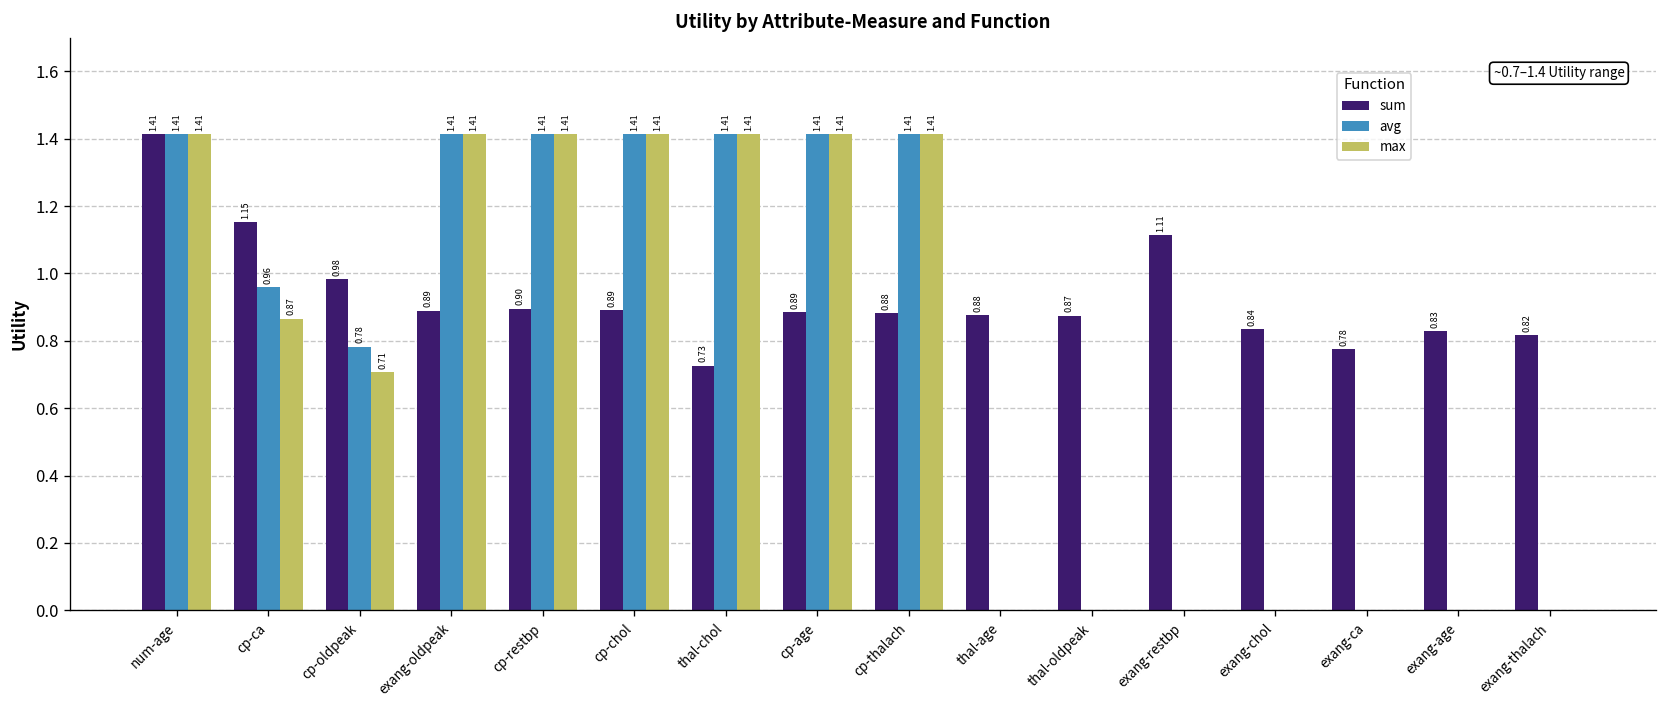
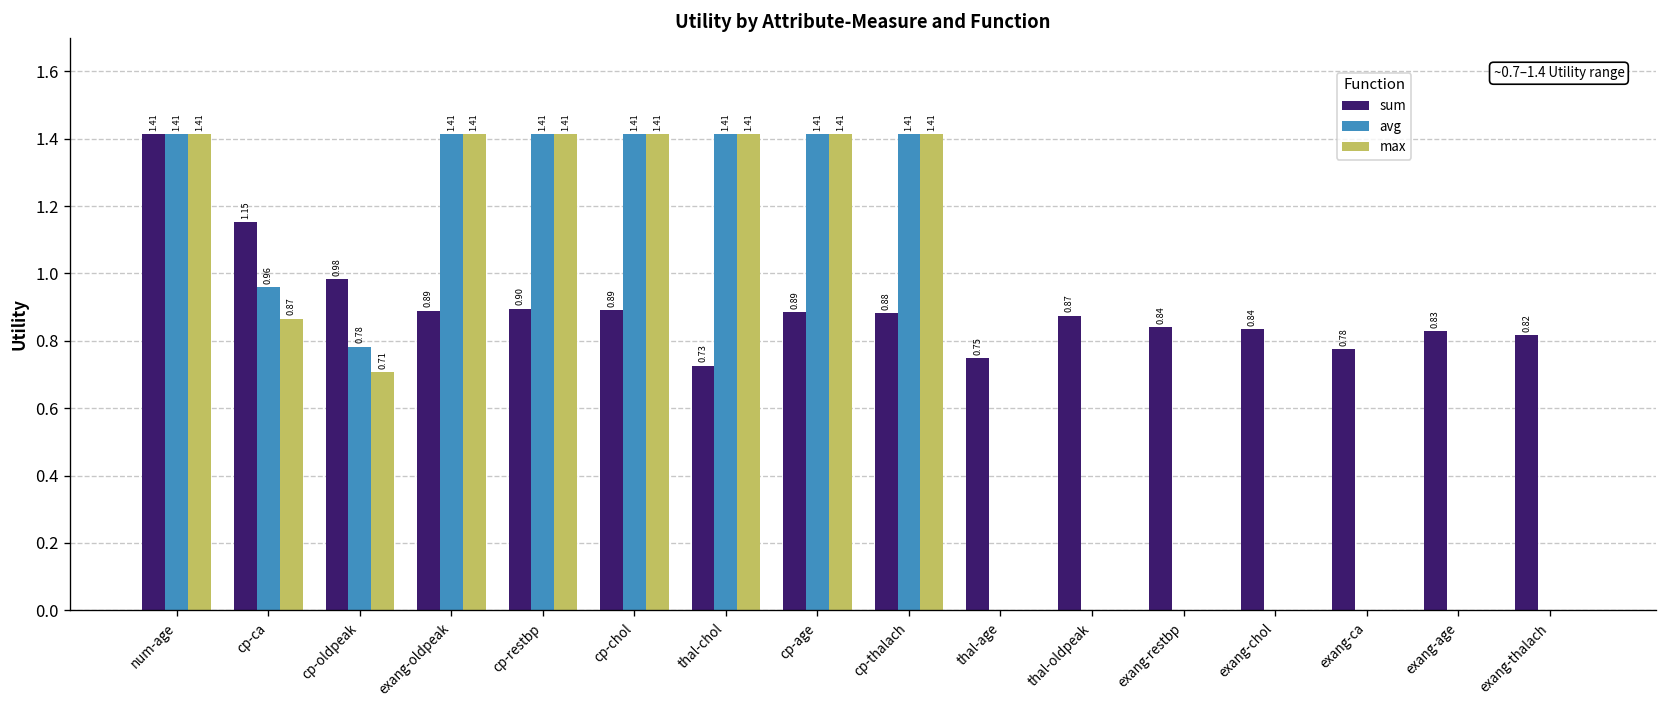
sum, thal-age: 0.88 -> 0.75
sum, exang-restbp: 1.11 -> 0.84
